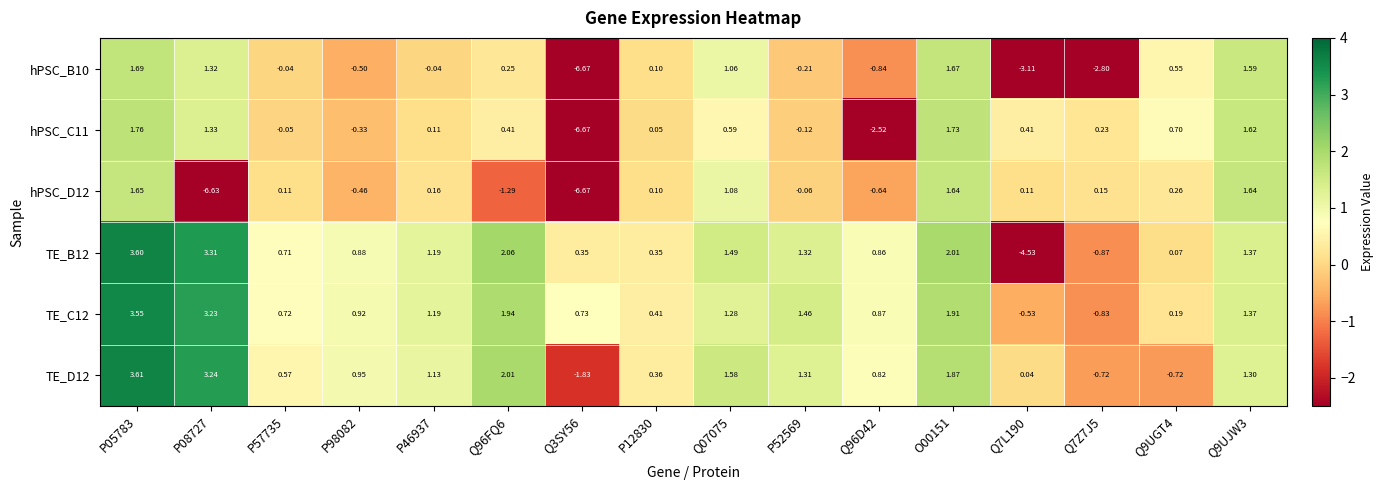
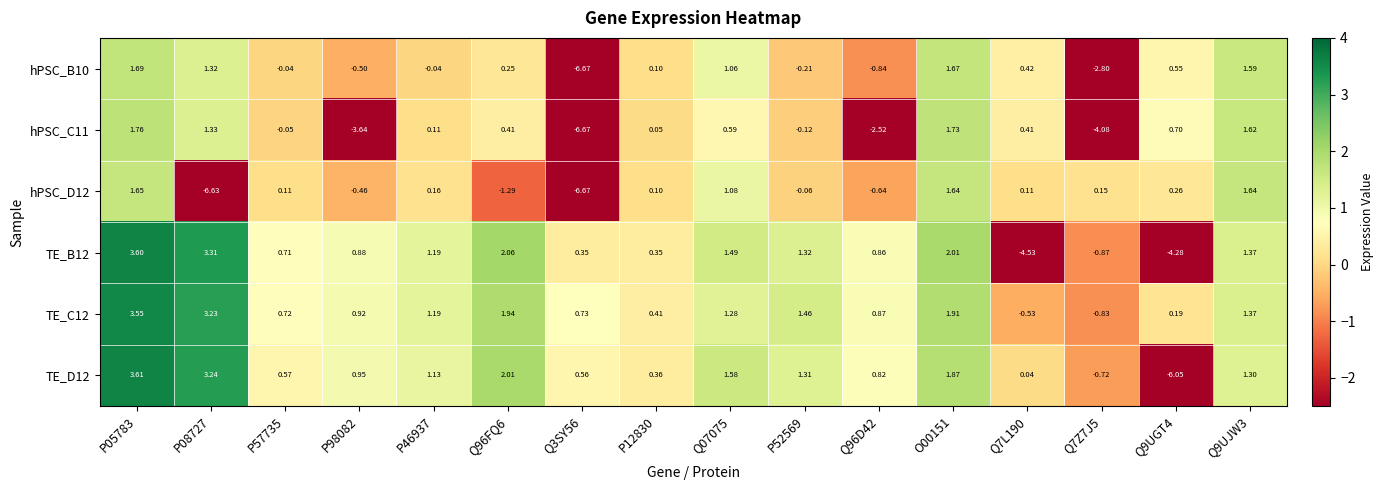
hPSC_B10, Q7L190: -3.11 -> 0.42
hPSC_C11, P98082: -0.33 -> -3.64
hPSC_C11, Q7Z7J5: 0.23 -> -4.08
TE_B12, Q9UGT4: 0.07 -> -4.28
TE_D12, Q3SY56: -1.83 -> 0.56
TE_D12, Q9UGT4: -0.72 -> -6.05
